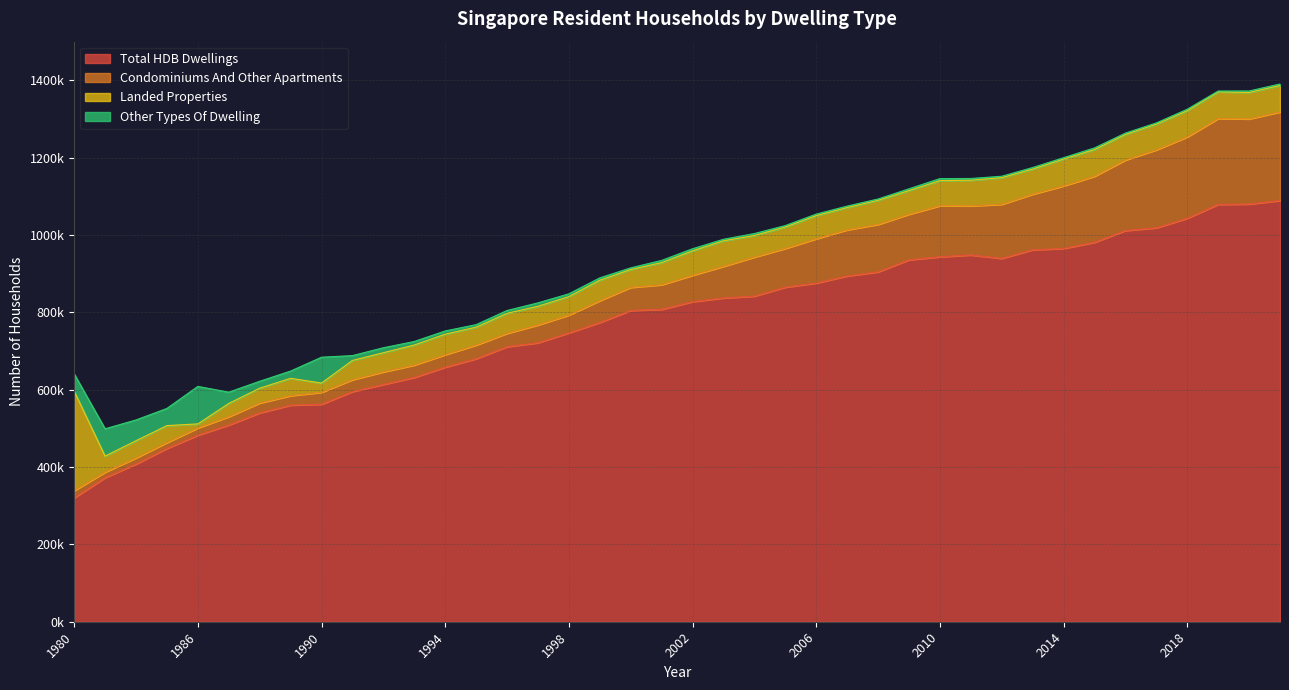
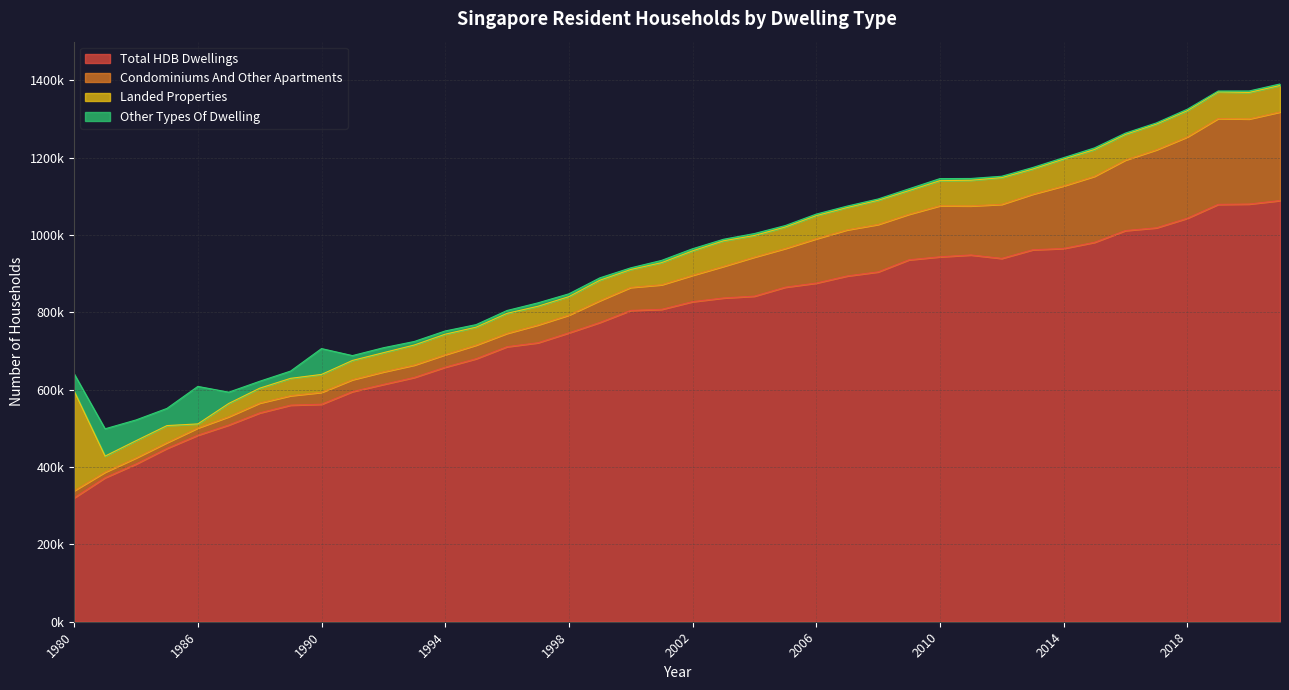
Landed Properties, 1990: 20000 -> 50000
